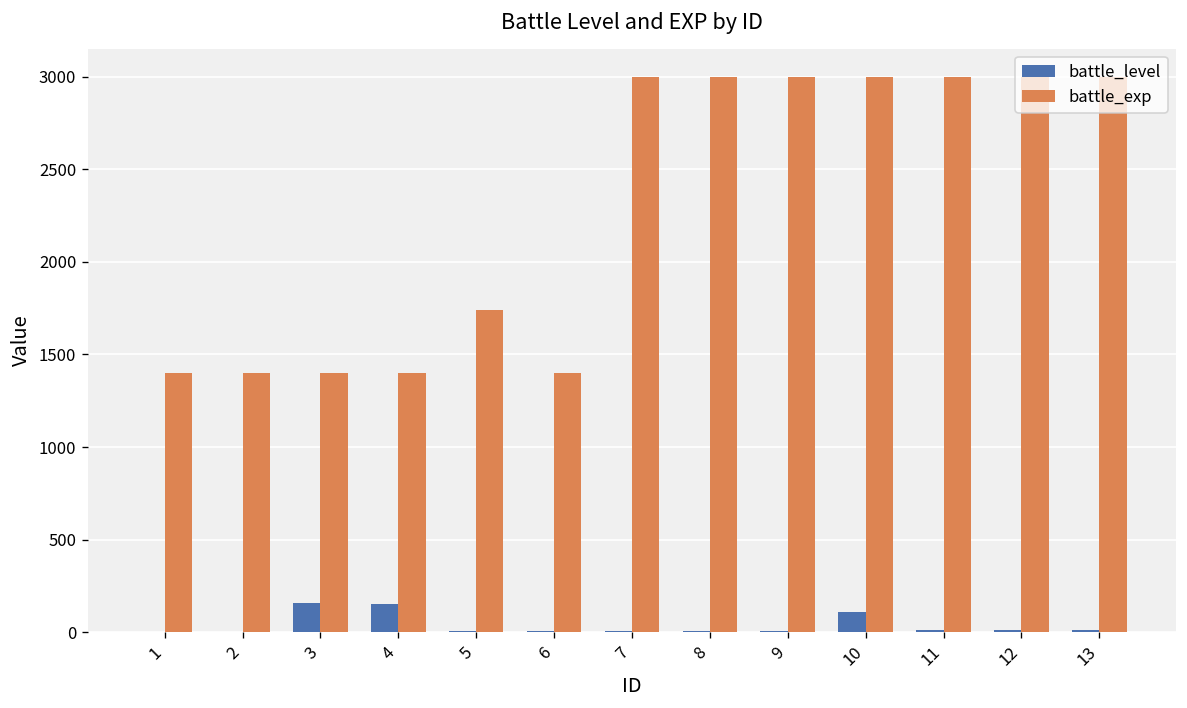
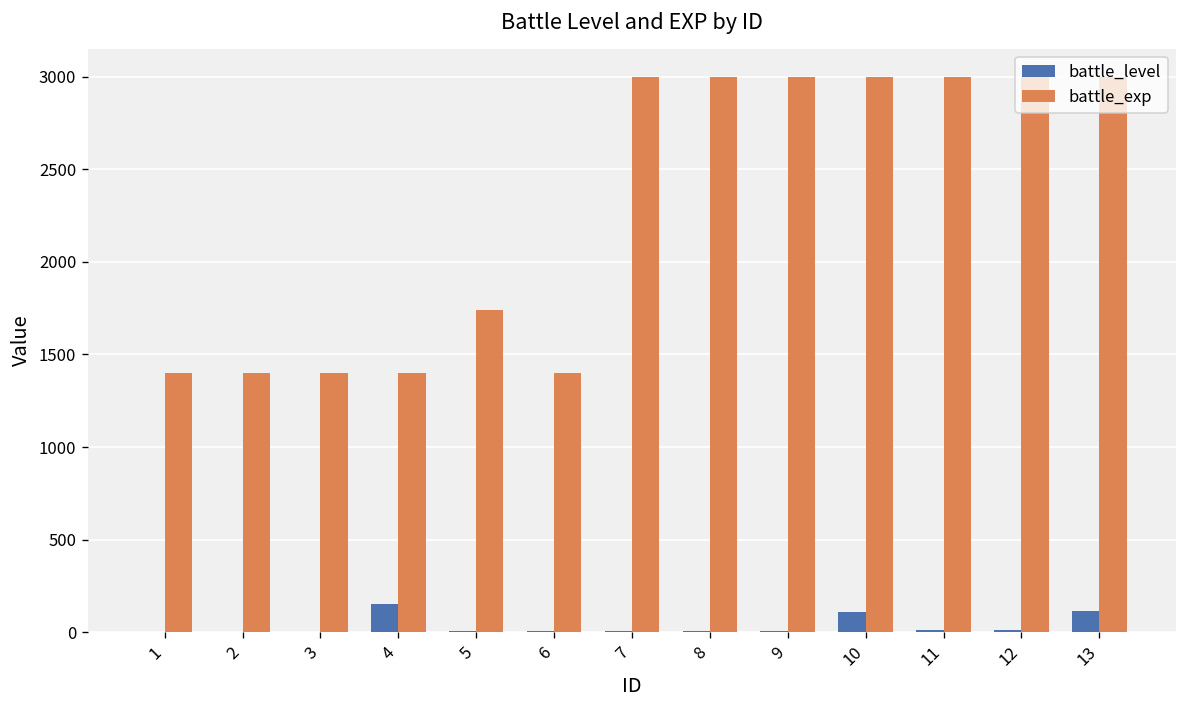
battle_level, 3: 160 -> 0
battle_level, 13: 10 -> 120
